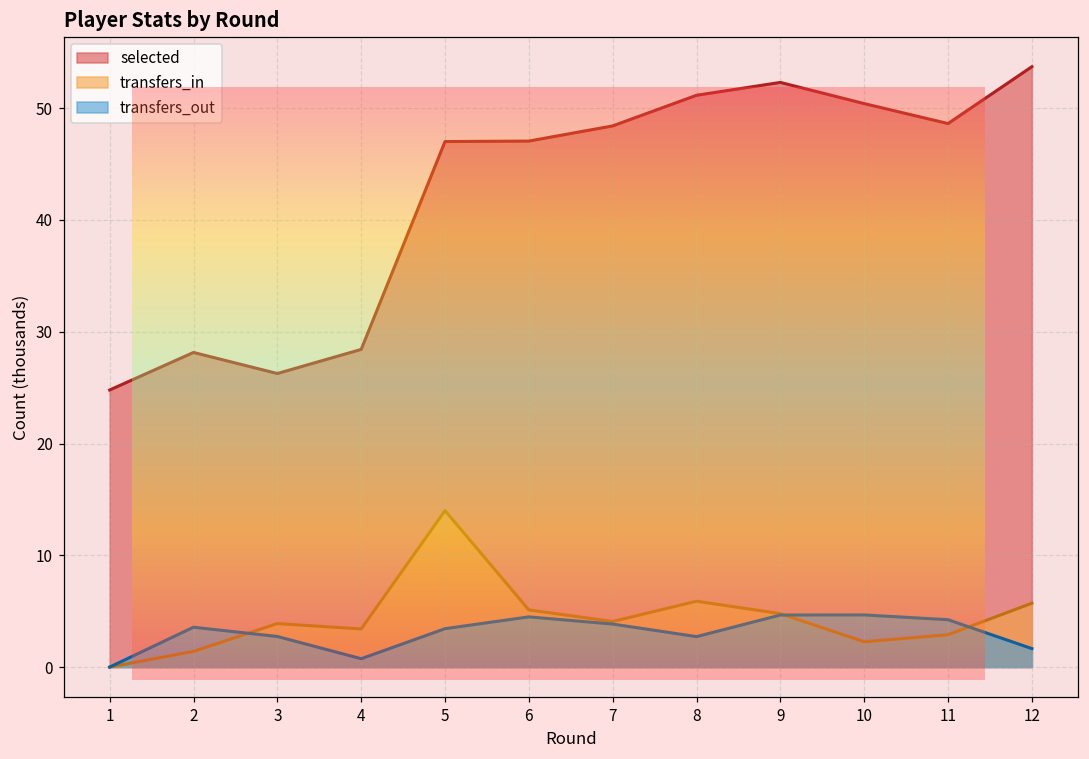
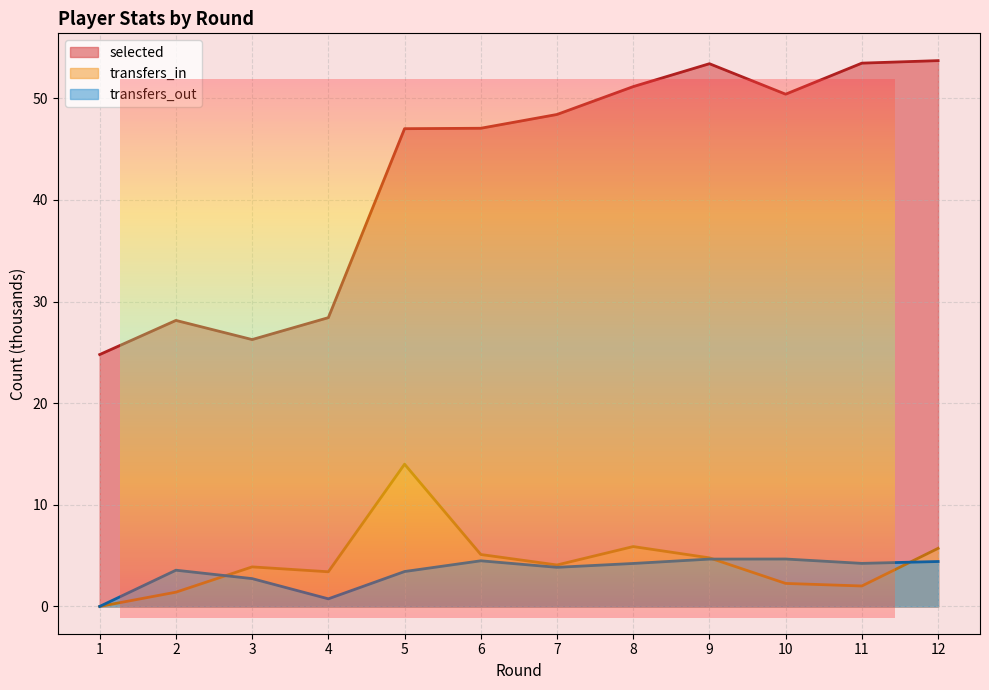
transfers_out, 8: 2.7 -> 4.2
selected, 9: 52.3 -> 53.4
selected, 11: 48.6 -> 53.5
transfers_in, 11: 2.9 -> 2.0
transfers_out, 12: 1.7 -> 4.4
